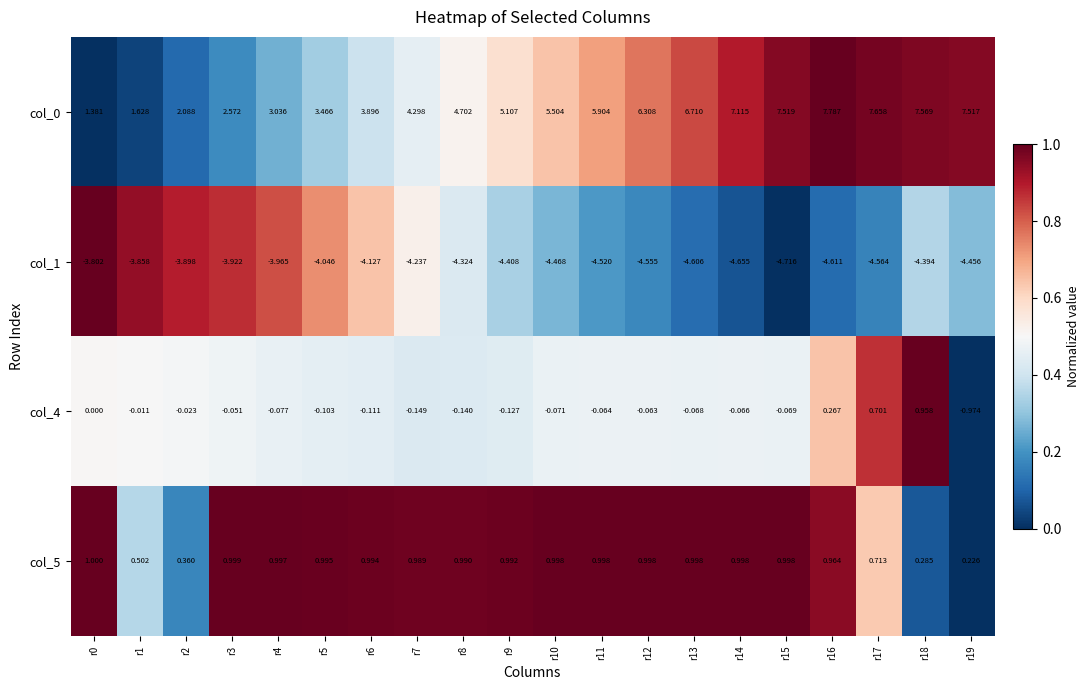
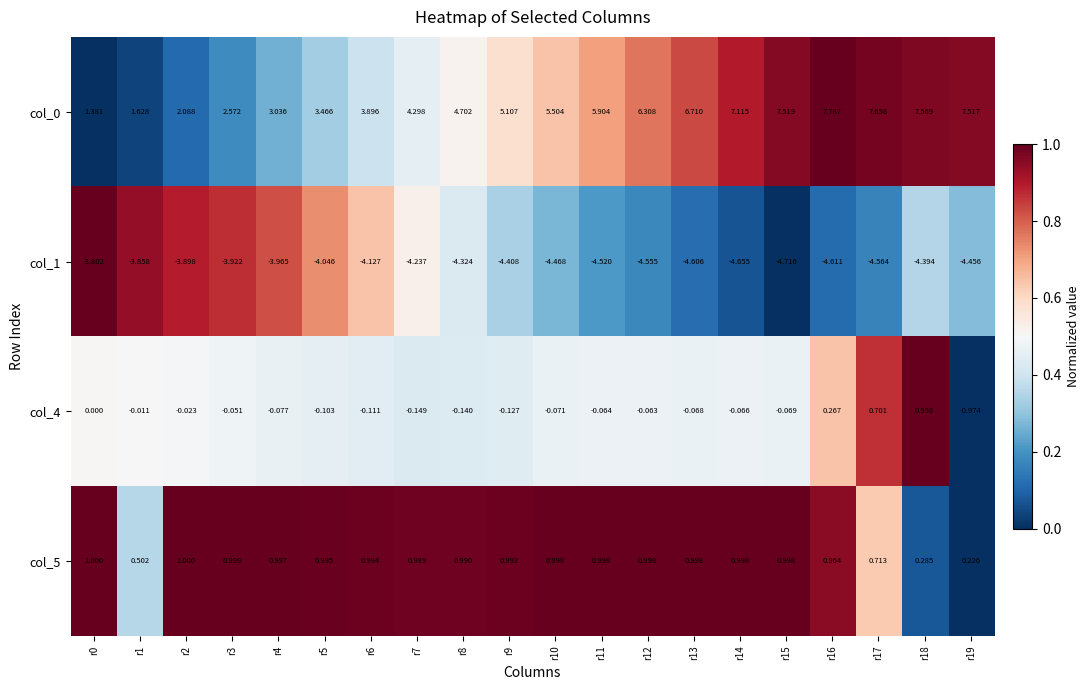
col_5, r2: 0.360 -> 1.000
